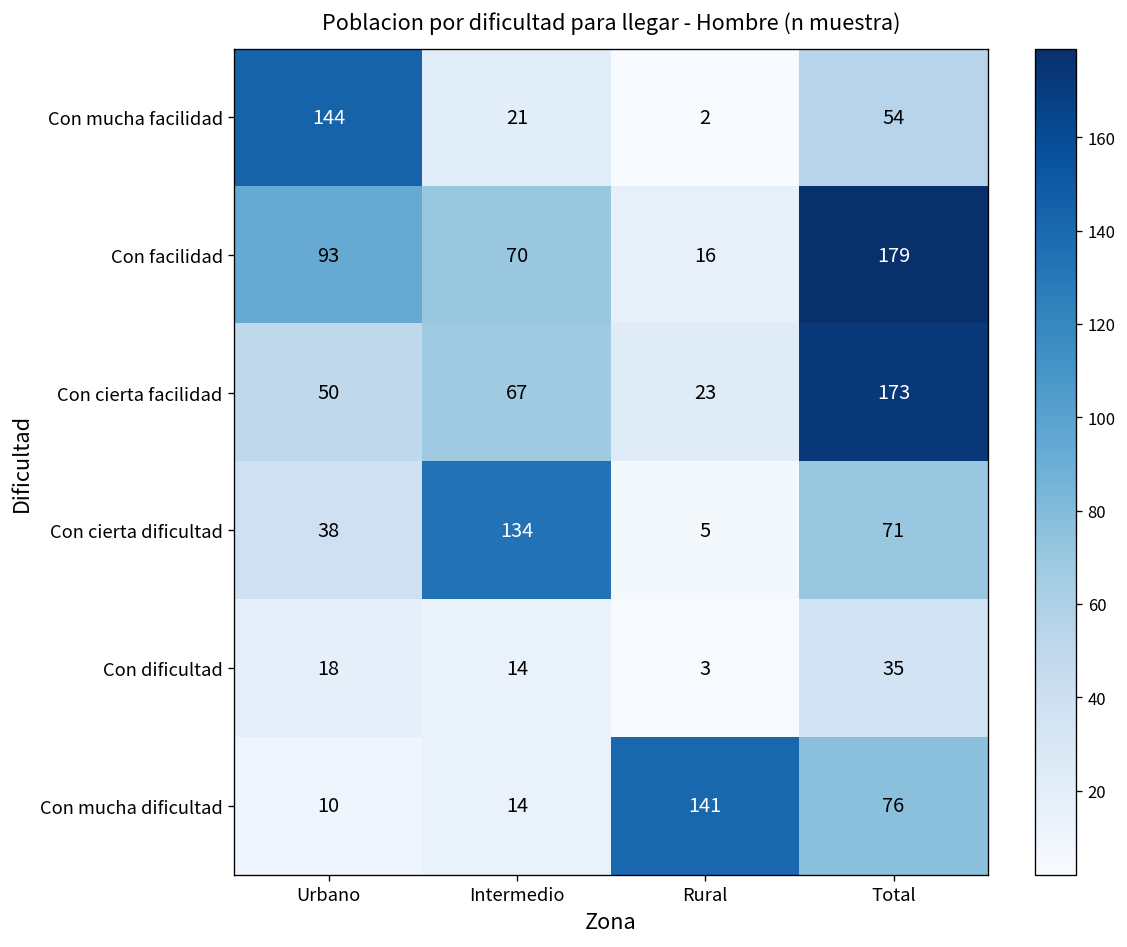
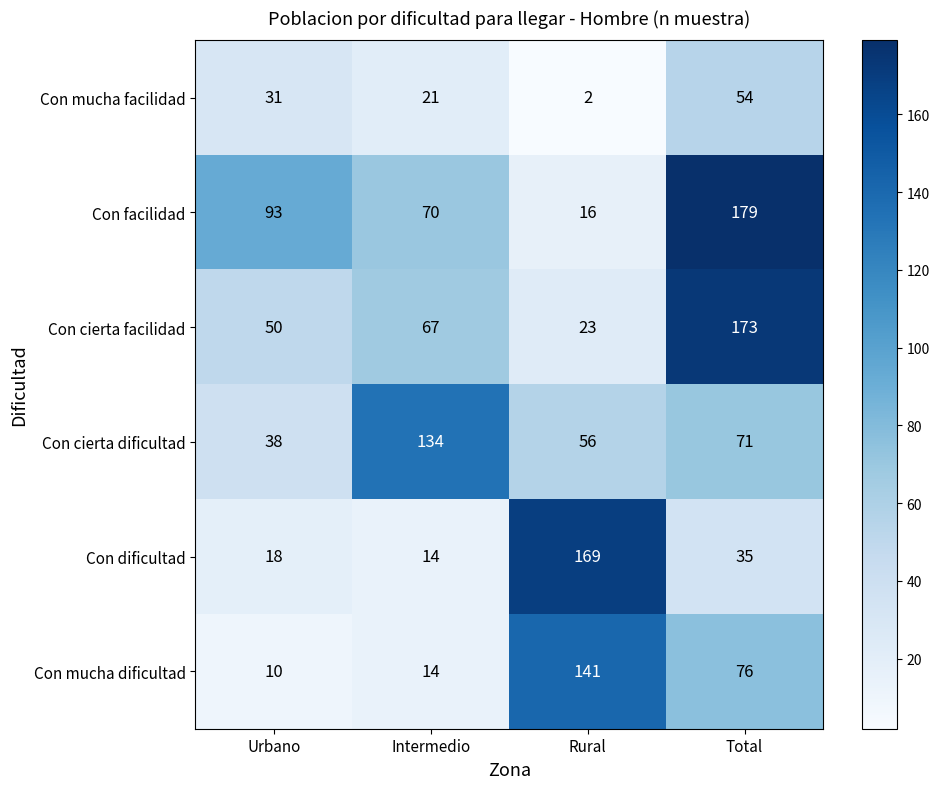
Con mucha facilidad, Urbano: 144 -> 31
Con cierta dificultad, Rural: 5 -> 56
Con dificultad, Rural: 3 -> 169
